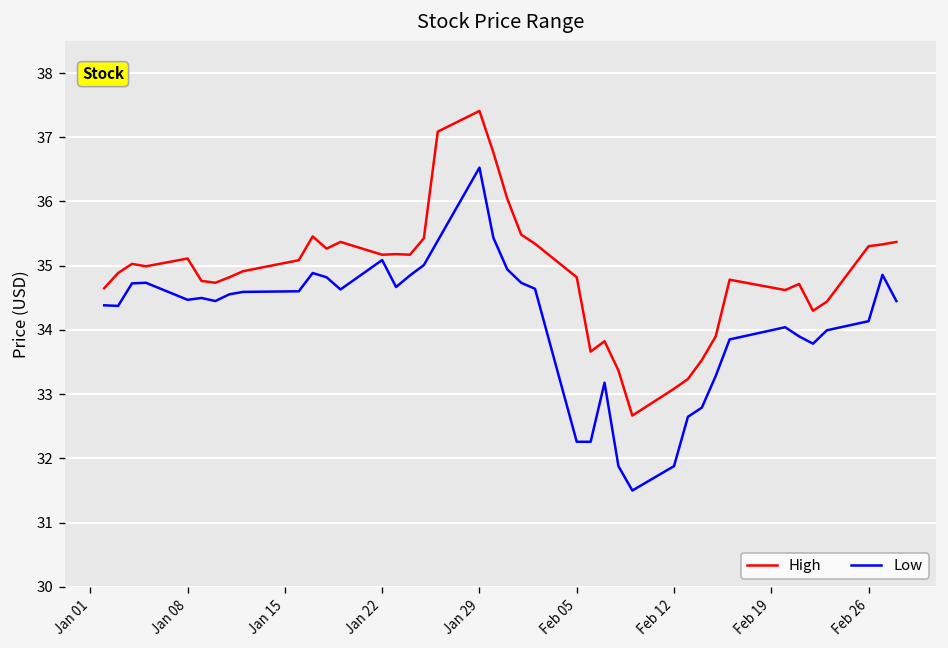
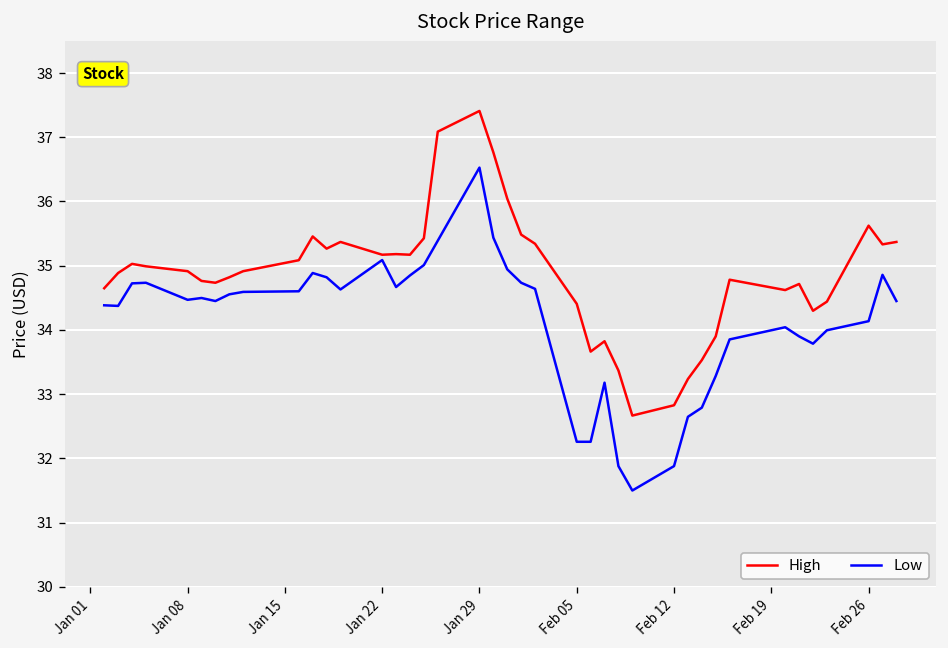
High, Jan 08: 35.1 -> 34.9
High, Feb 05: 34.8 -> 34.4
High, Feb 12: 33.1 -> 32.8
High, Feb 26: 35.3 -> 35.6
